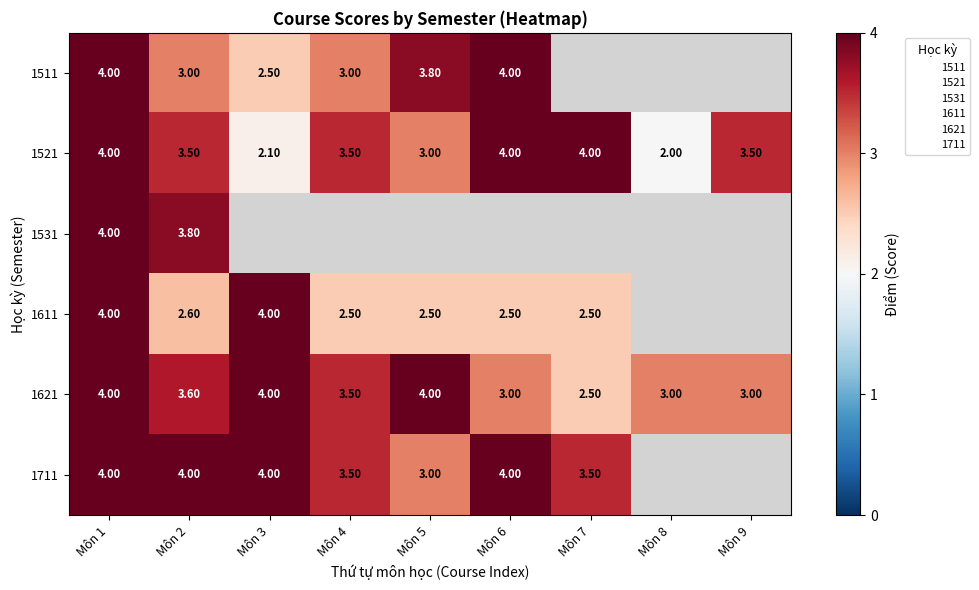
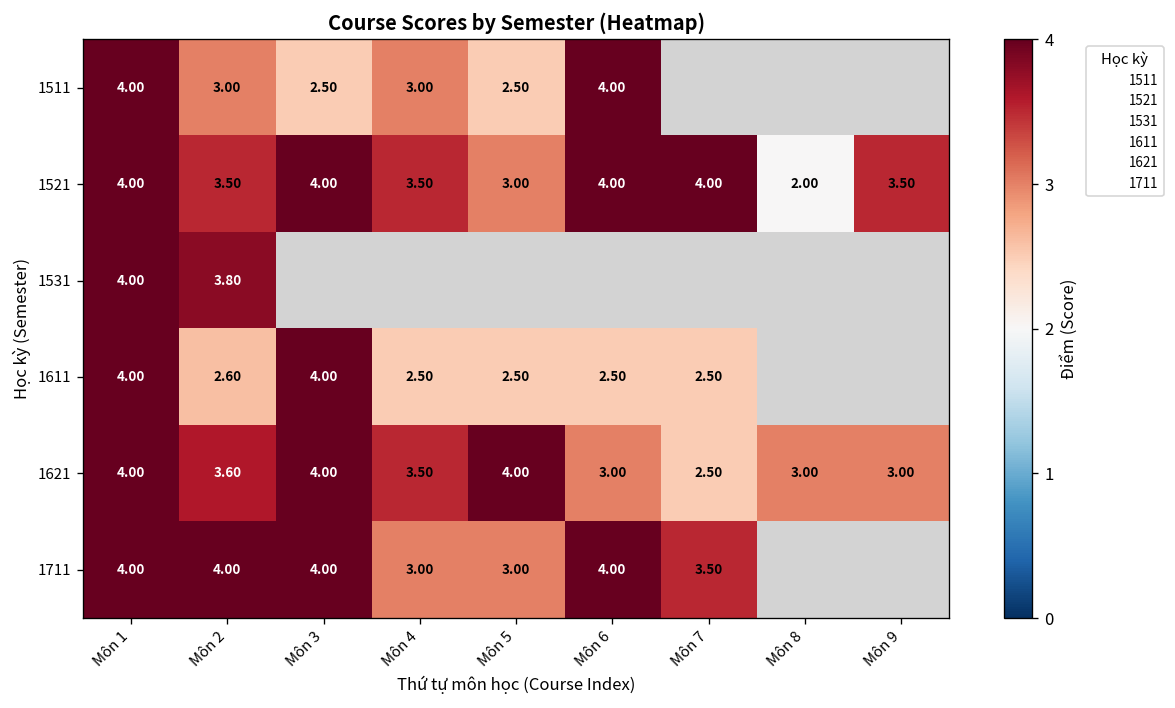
1511, Môn 5: 3.80 -> 2.50
1521, Môn 3: 2.10 -> 4.00
1711, Môn 4: 3.50 -> 3.00
